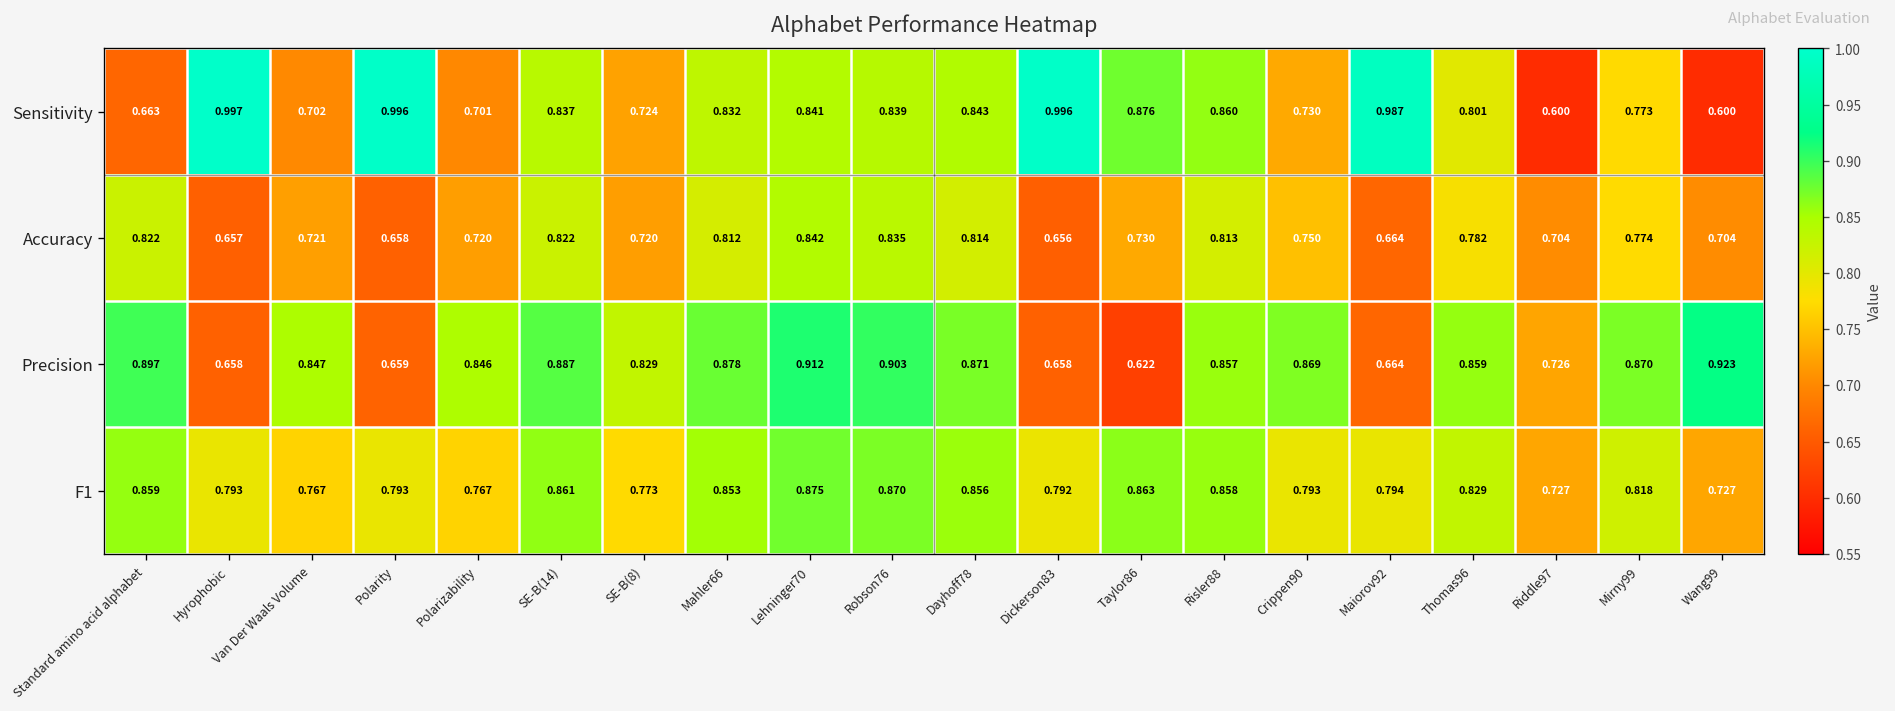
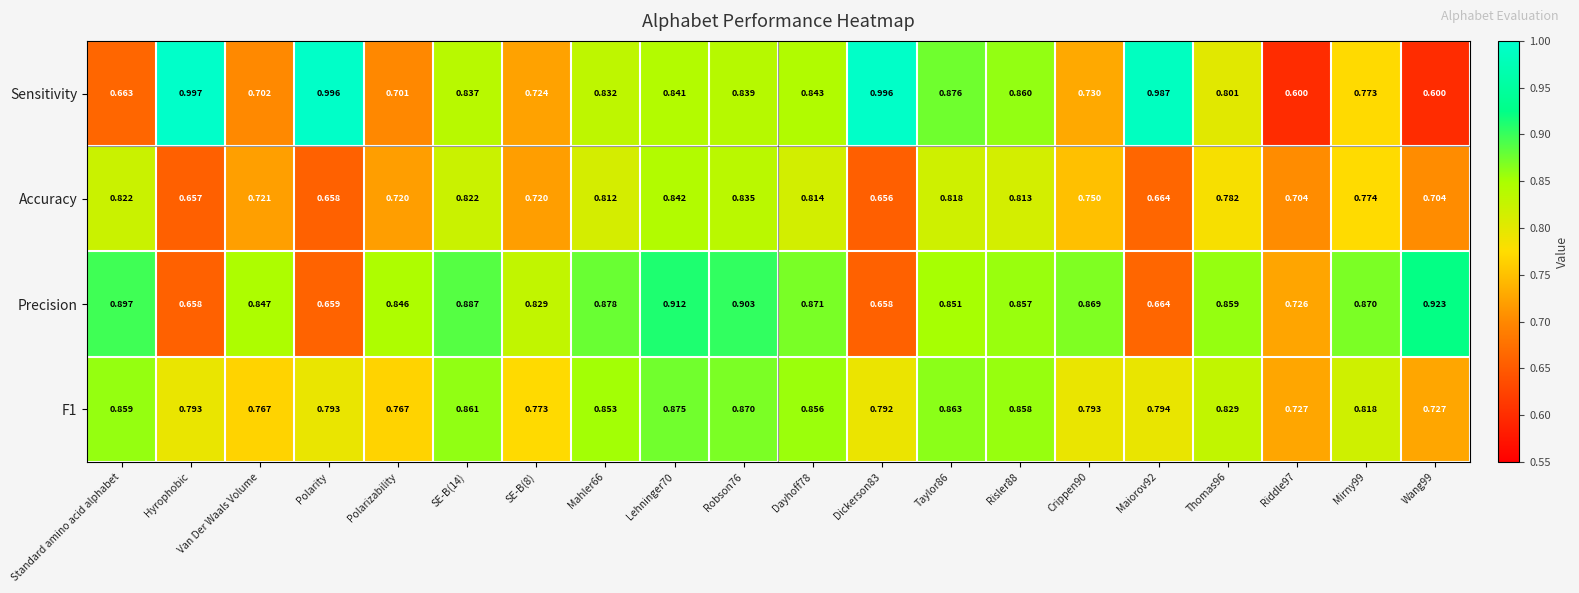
Accuracy, Taylor86: 0.730 -> 0.818
Precision, Taylor86: 0.622 -> 0.851
